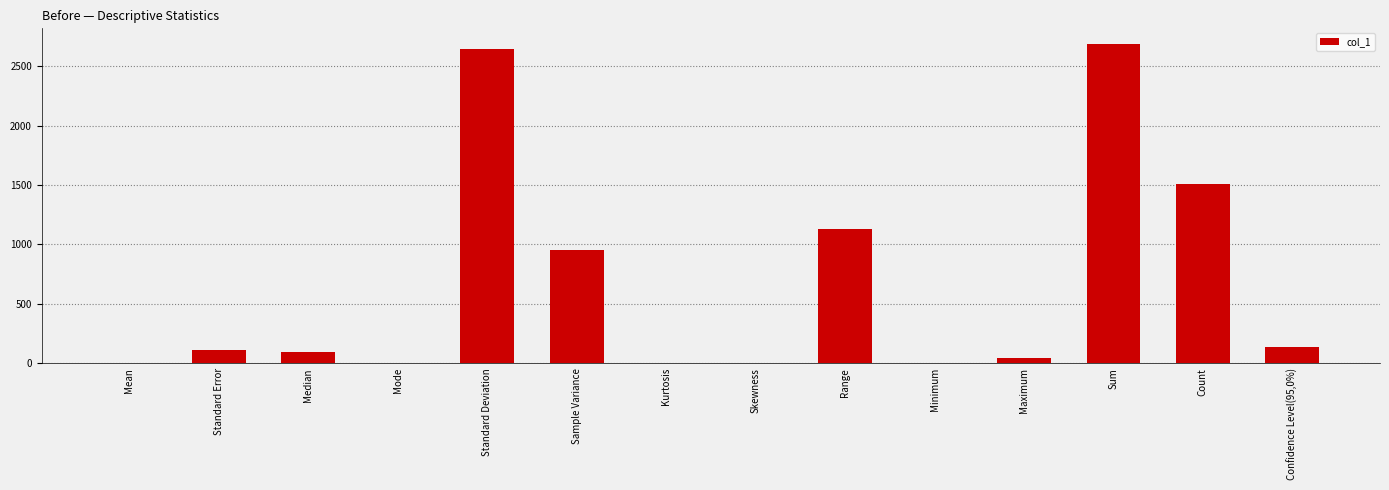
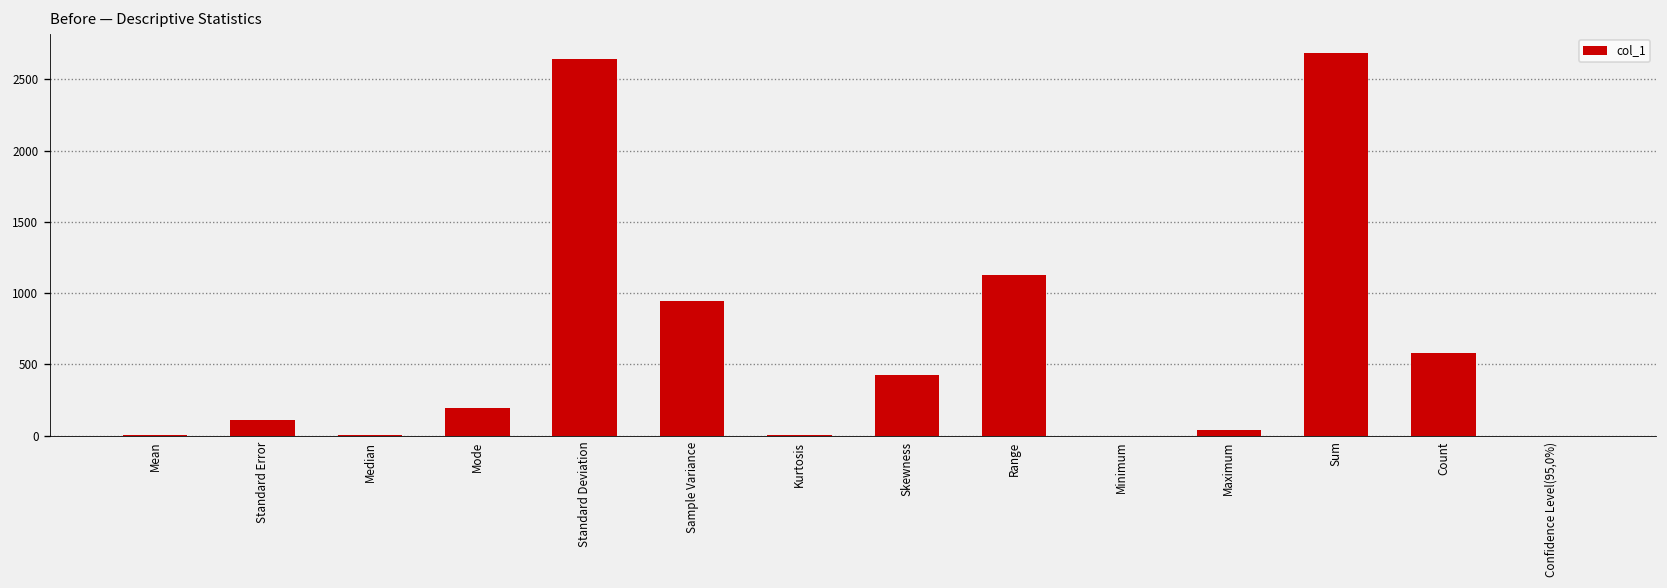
Median: 90 -> 0
Mode: 0 -> 190
Skewness: 0 -> 430
Count: 1510 -> 580
Confidence Level(95,0%): 130 -> 0
